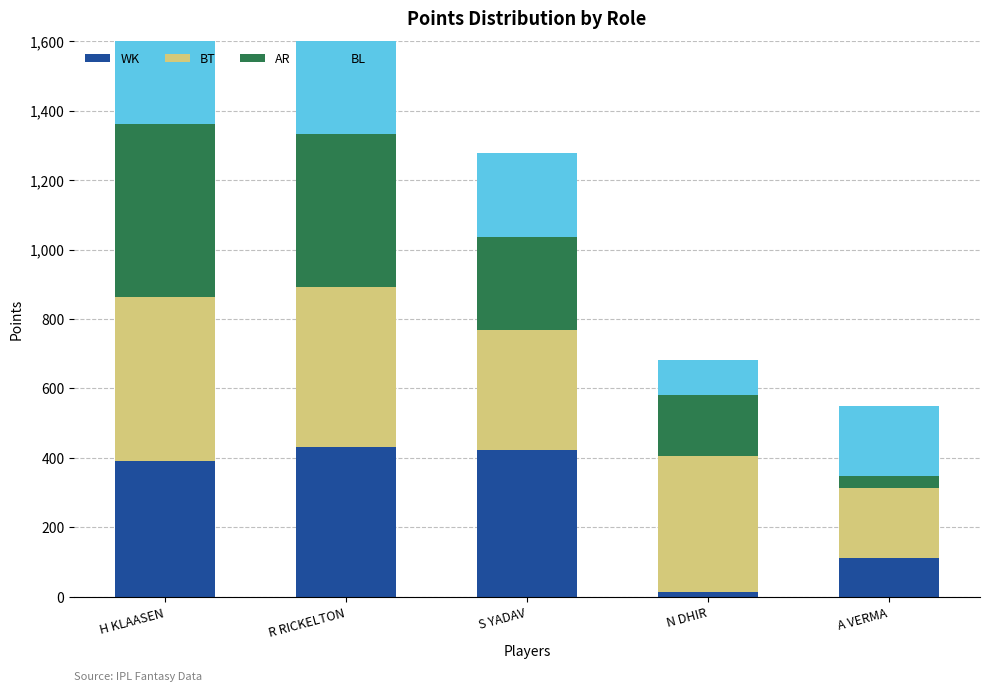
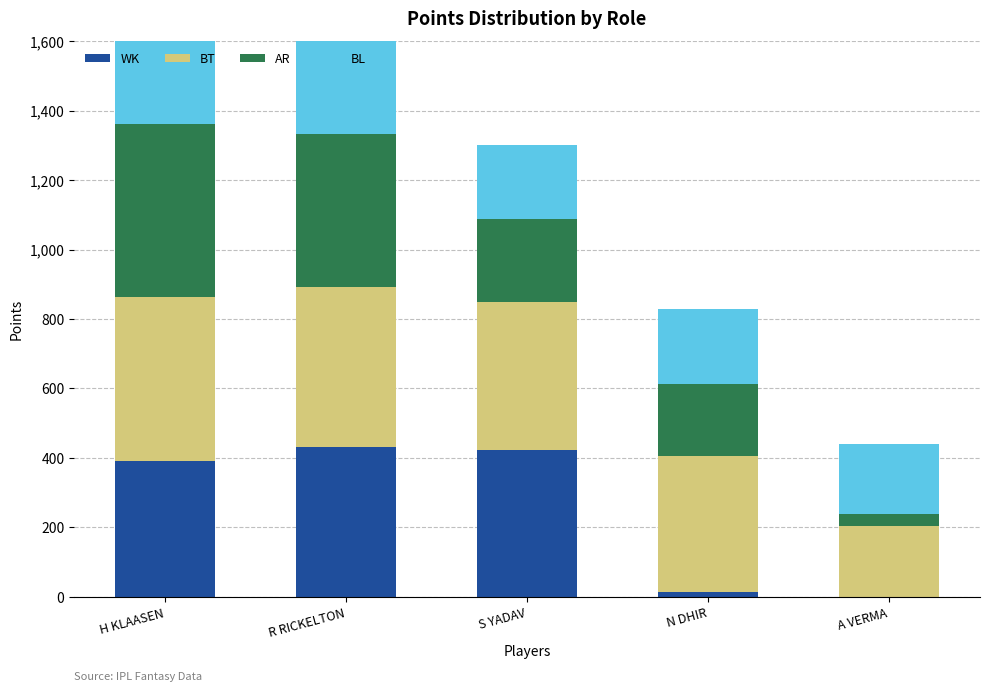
BT, S YADAV: 350 -> 430
AR, S YADAV: 270 -> 240
BL, S YADAV: 240 -> 220
AR, N DHIR: 180 -> 210
BL, N DHIR: 100 -> 220
WK, A VERMA: 110 -> 0
